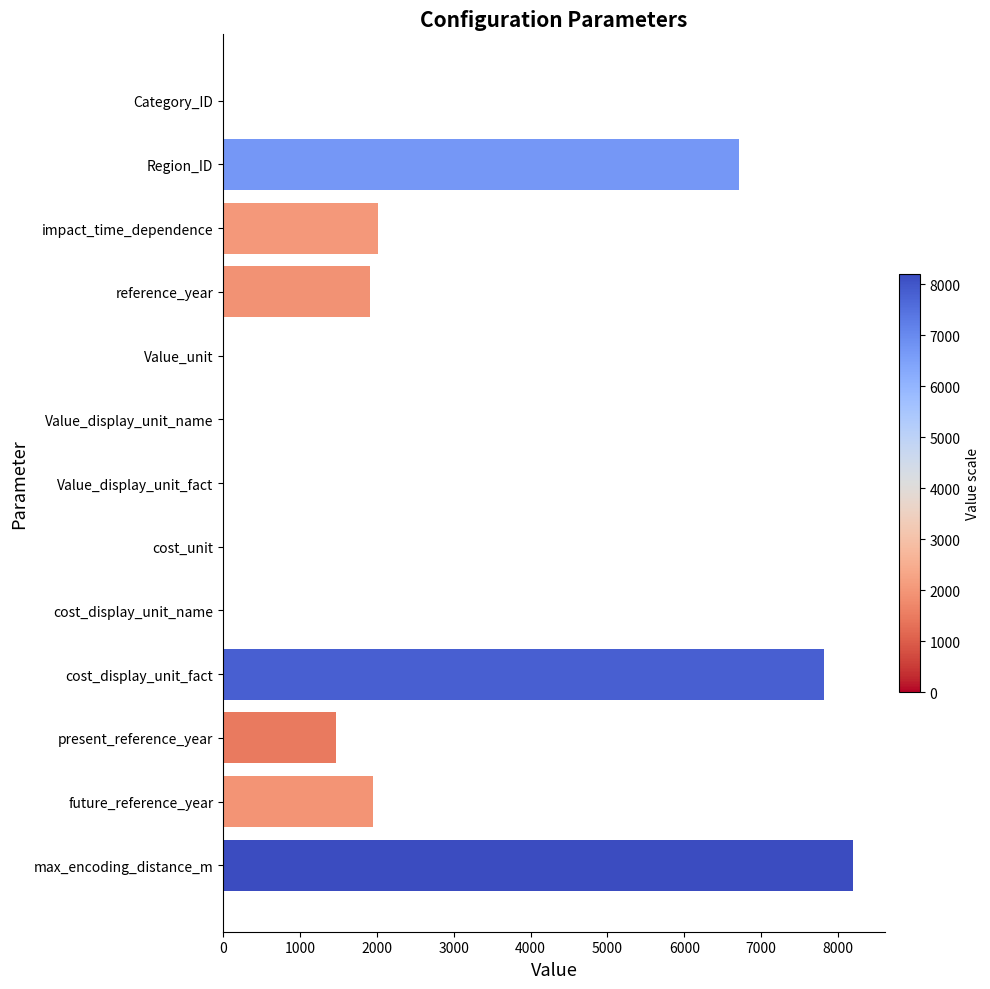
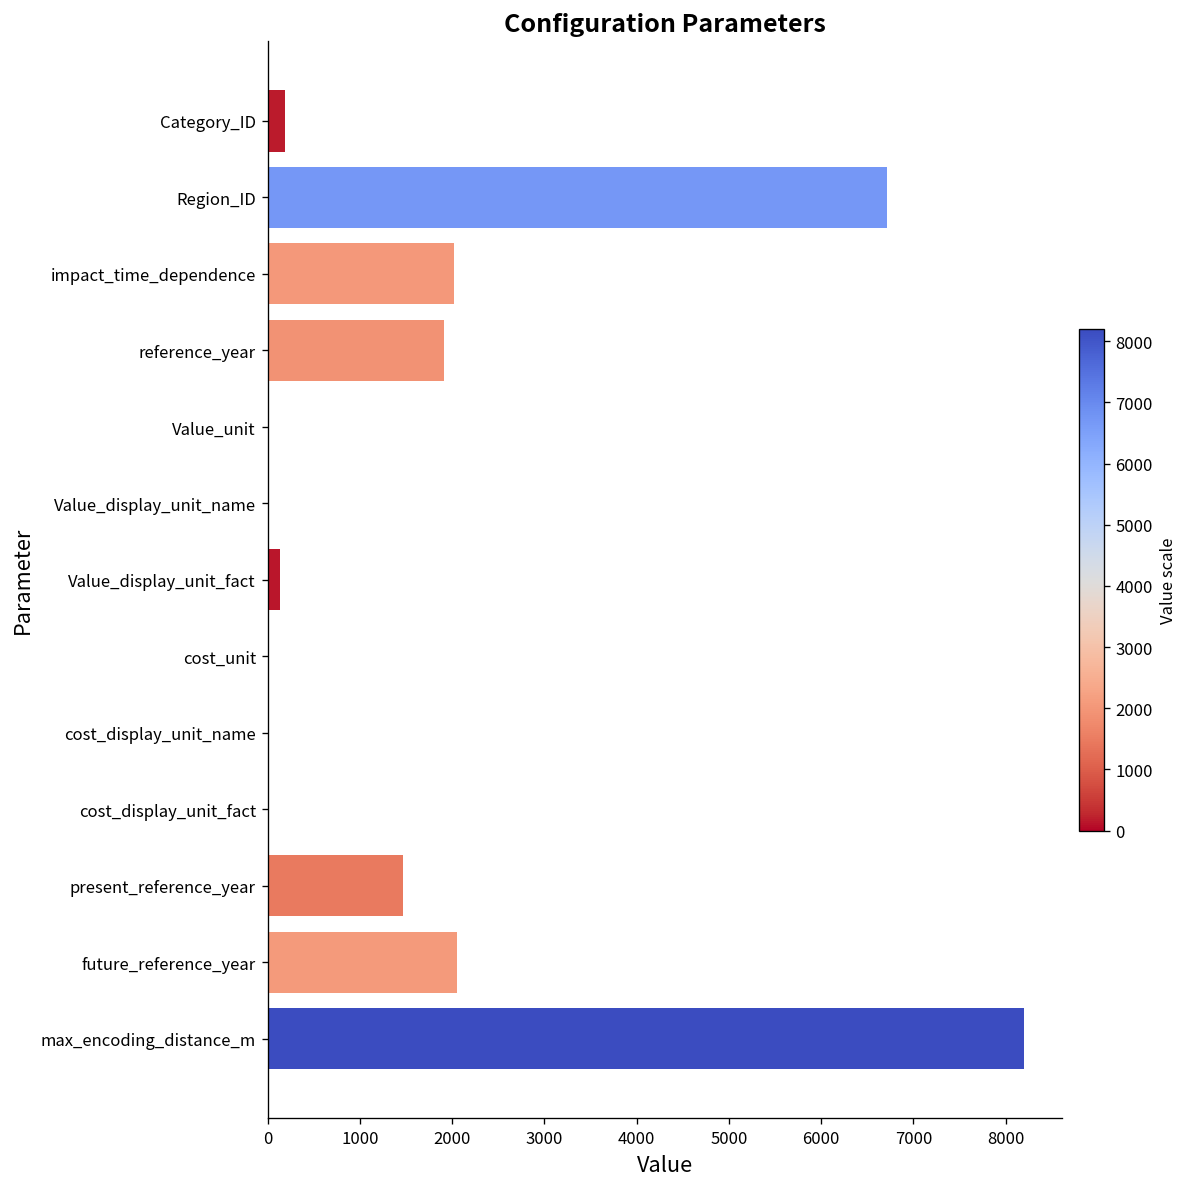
Category_ID: 0 -> 200
Value_display_unit_fact: 0 -> 100
cost_display_unit_fact: 7800 -> 0
future_reference_year: 1900 -> 2100
